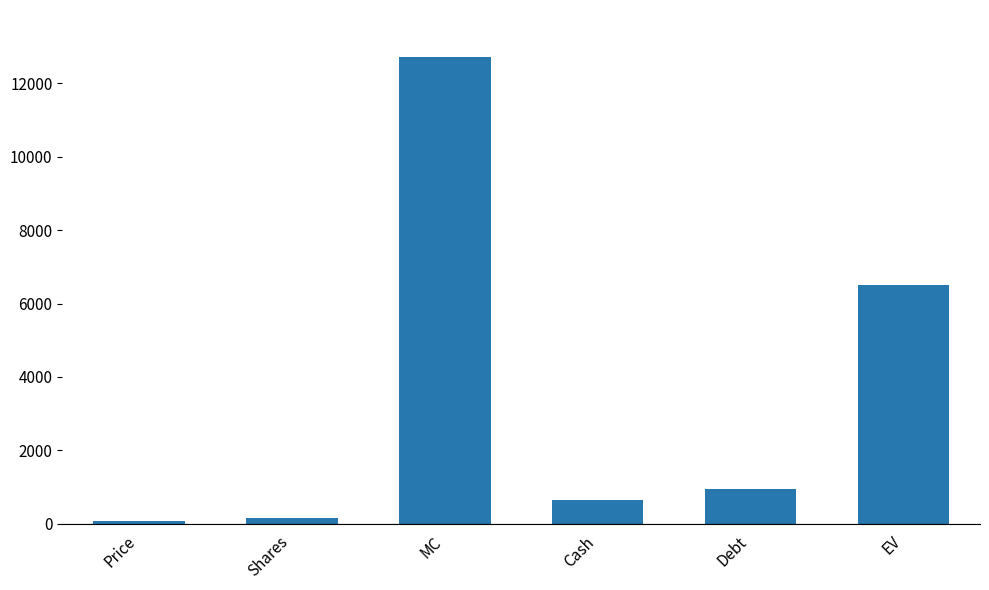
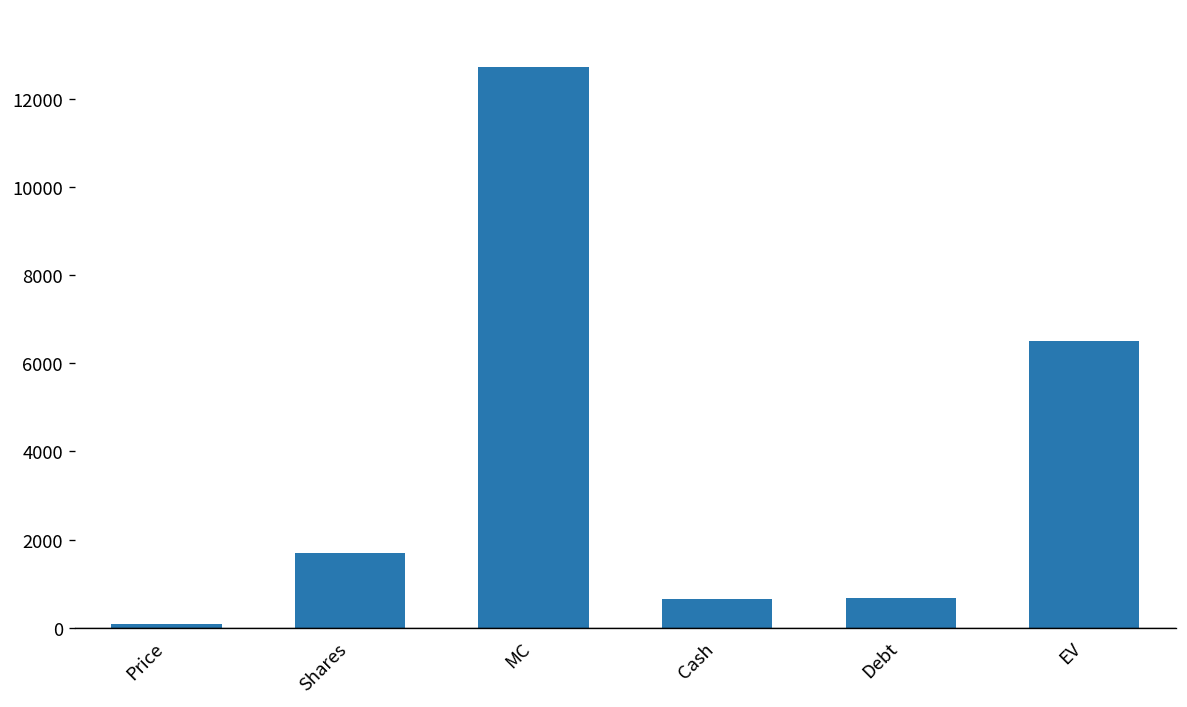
Shares: 200 -> 1700
Debt: 900 -> 700
